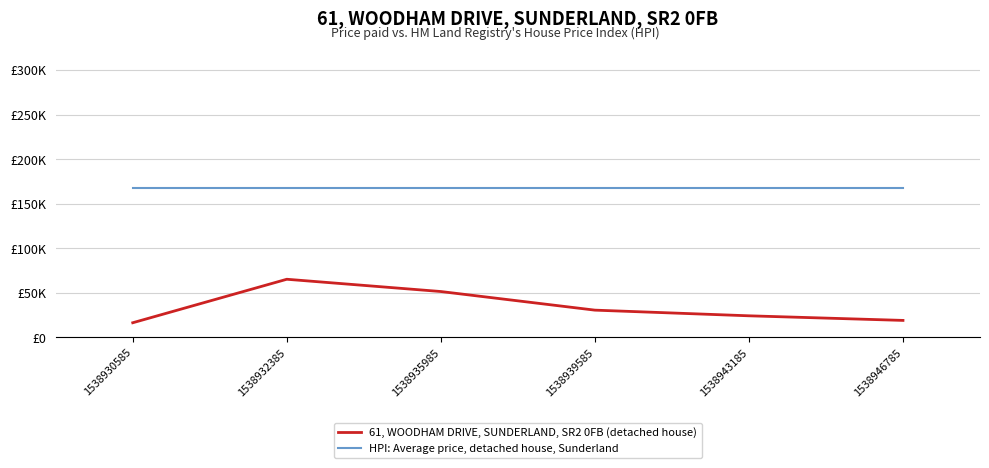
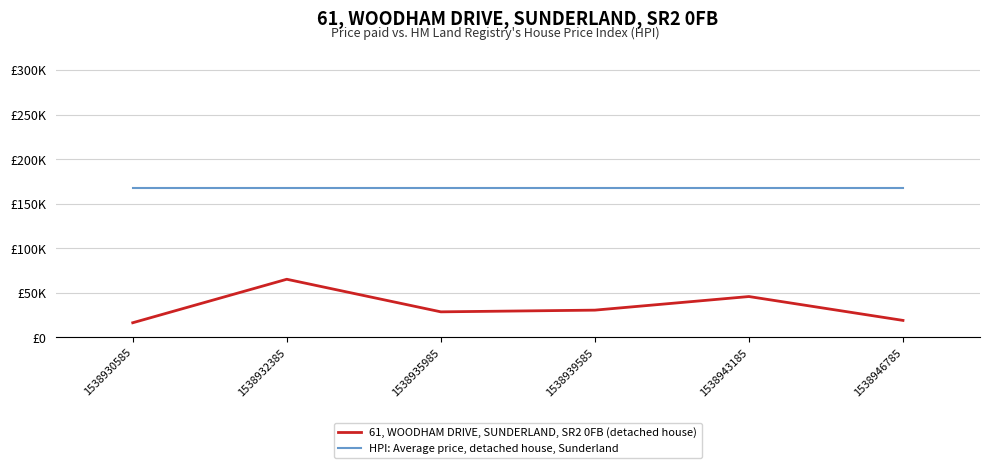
61, WOODHAM DRIVE, SUNDERLAND, SR2 0FB (detached house), 1538935985: £50000 -> £30000
61, WOODHAM DRIVE, SUNDERLAND, SR2 0FB (detached house), 1538943185: £20000 -> £50000
